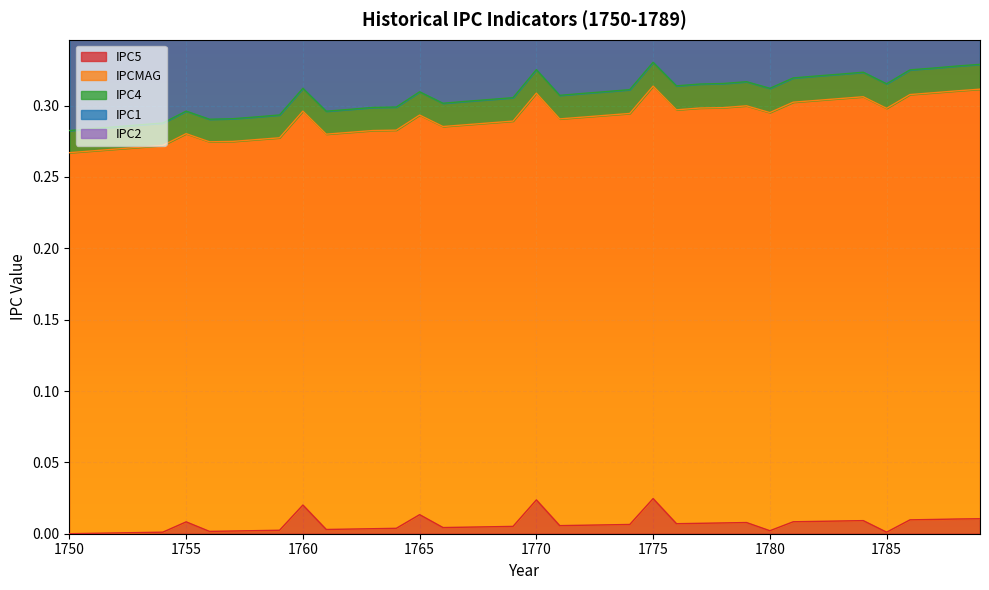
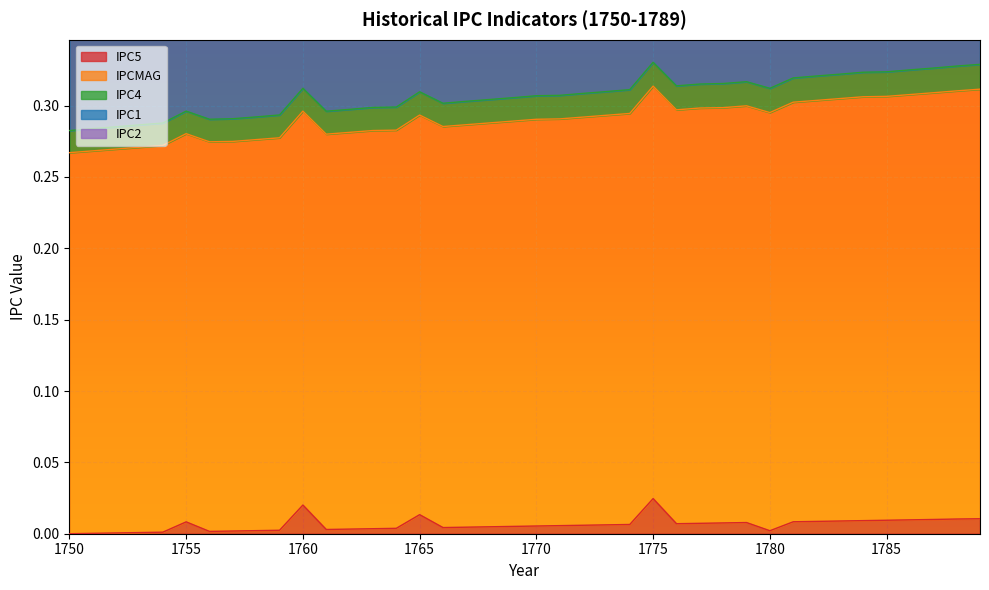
IPC5, 1770: 0.024 -> 0.005
IPC5, 1785: 0.001 -> 0.009
